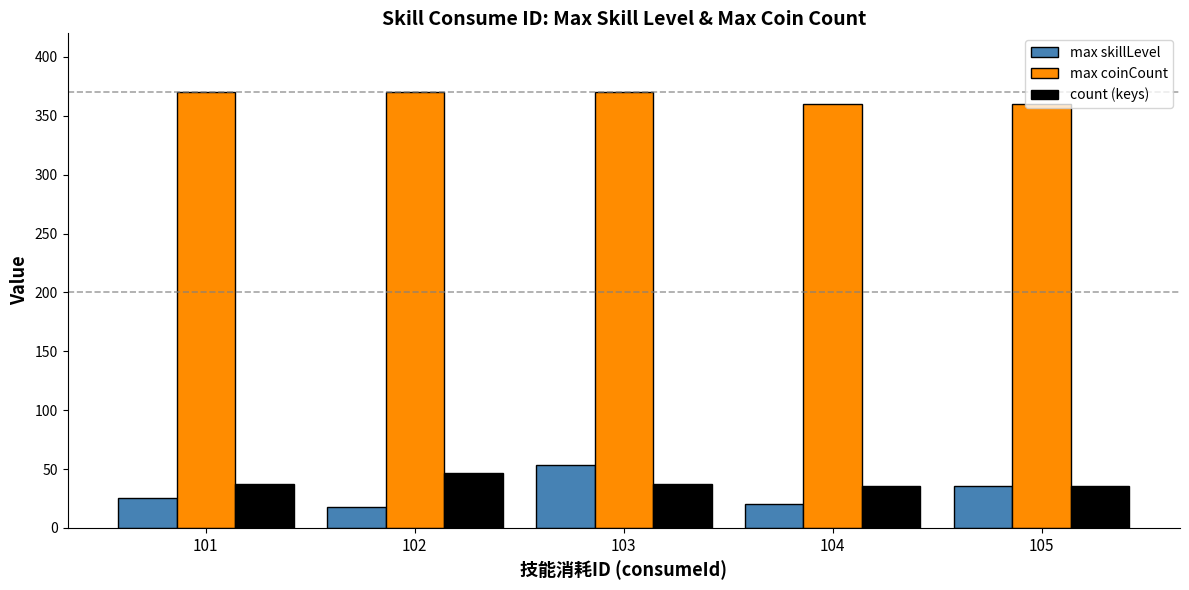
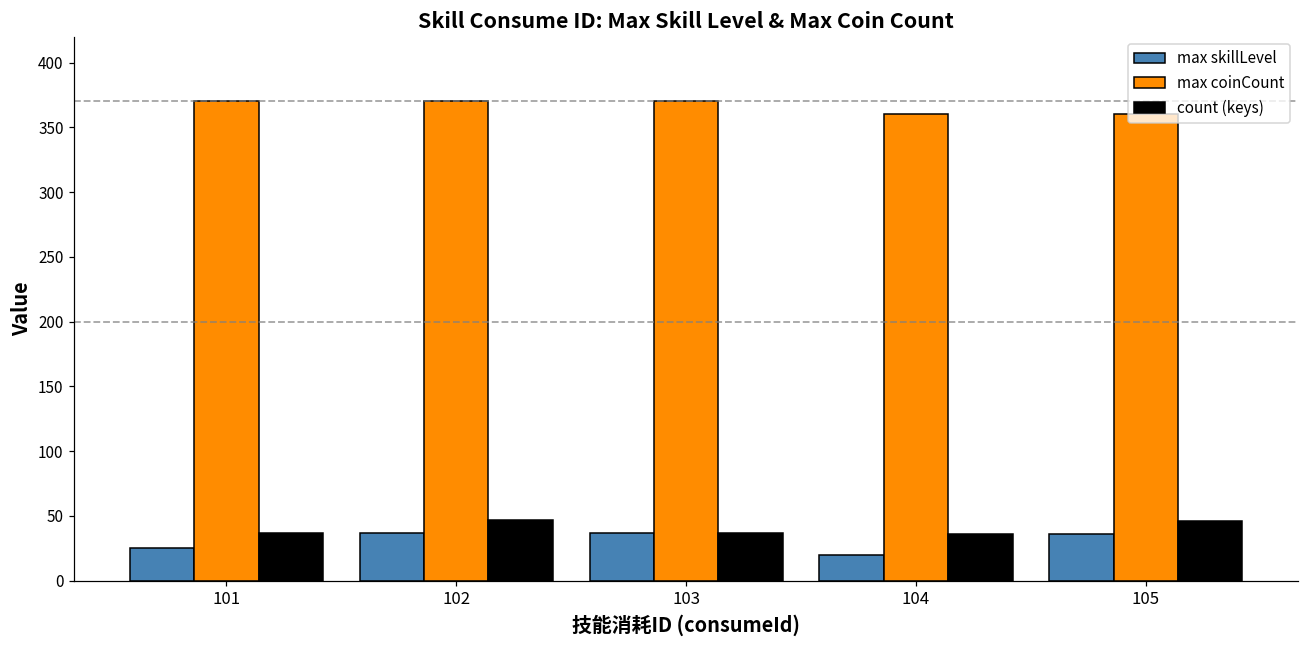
max skillLevel, 102: 18 -> 37
max skillLevel, 103: 53 -> 37
count (keys), 105: 36 -> 46
